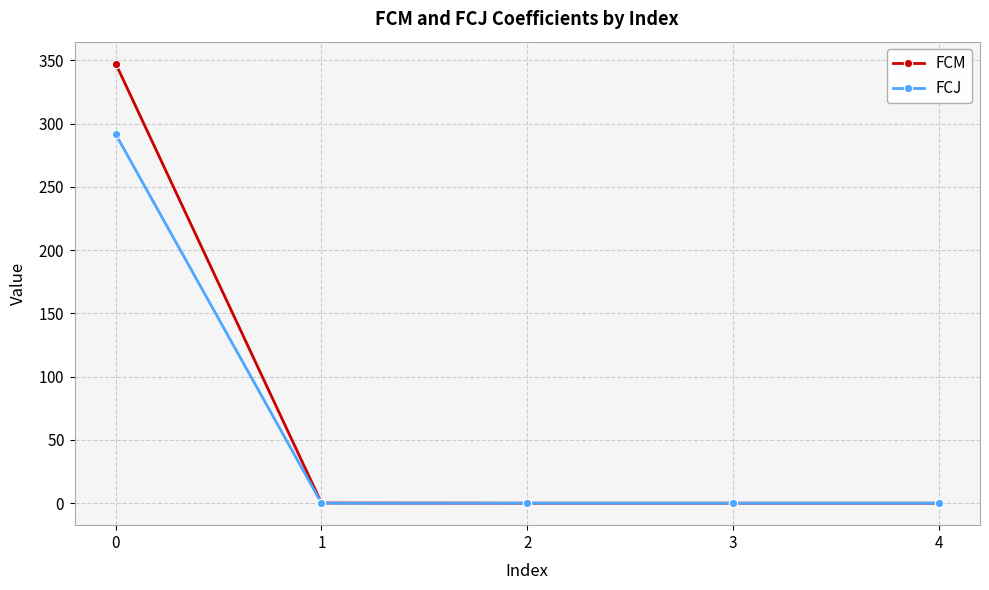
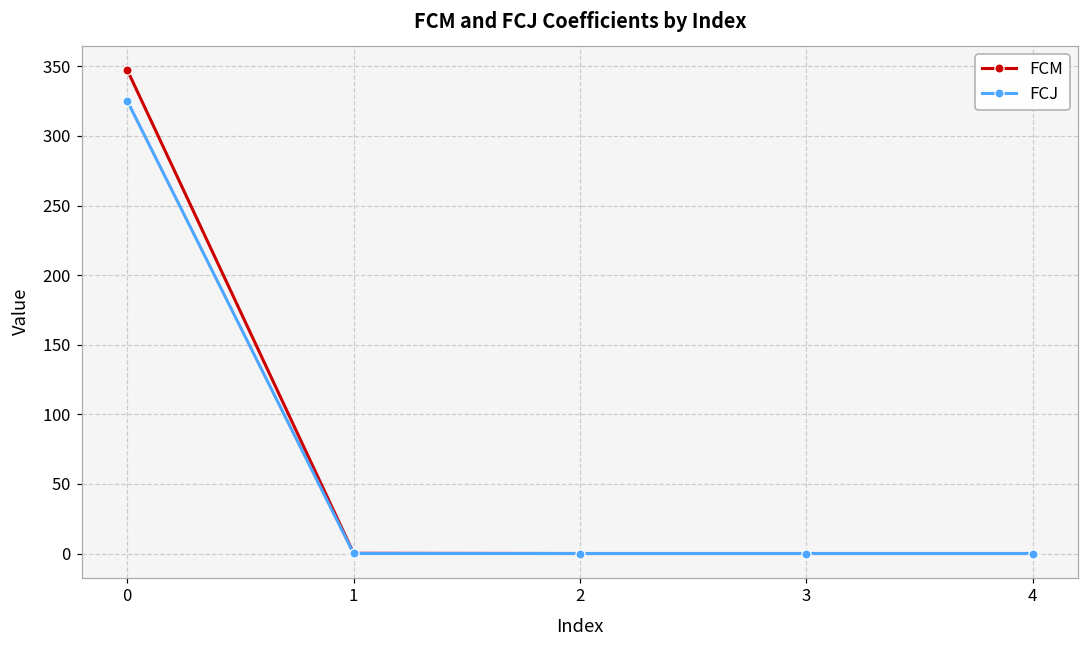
FCJ, 0: 292 -> 325
